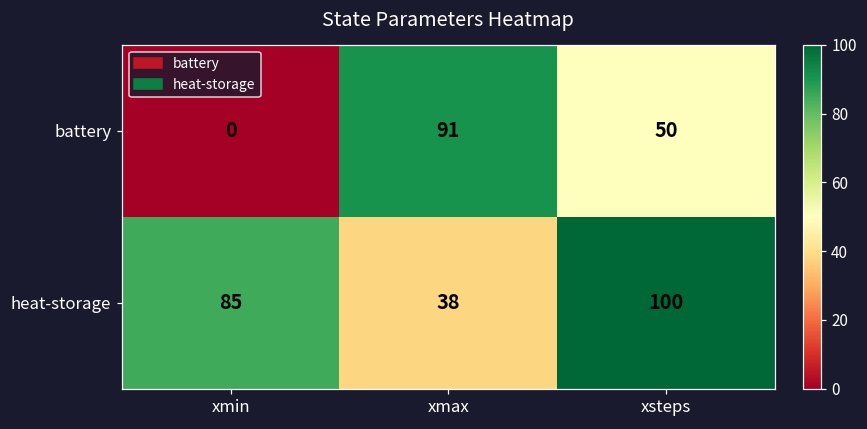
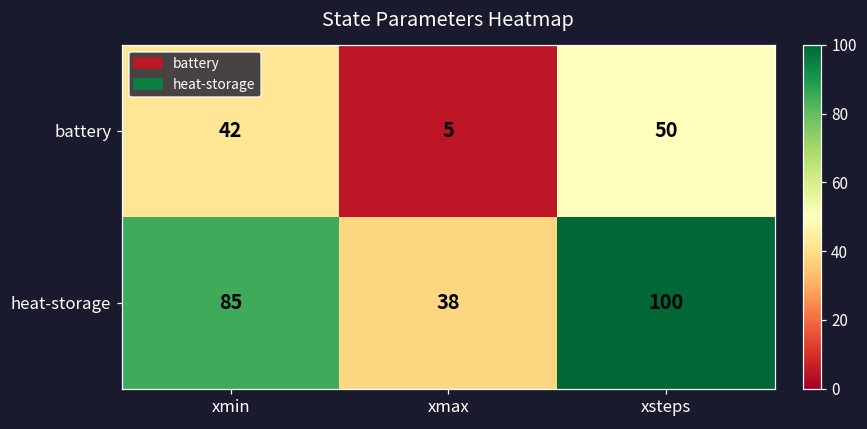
battery, xmin: 0 -> 42
battery, xmax: 91 -> 5
